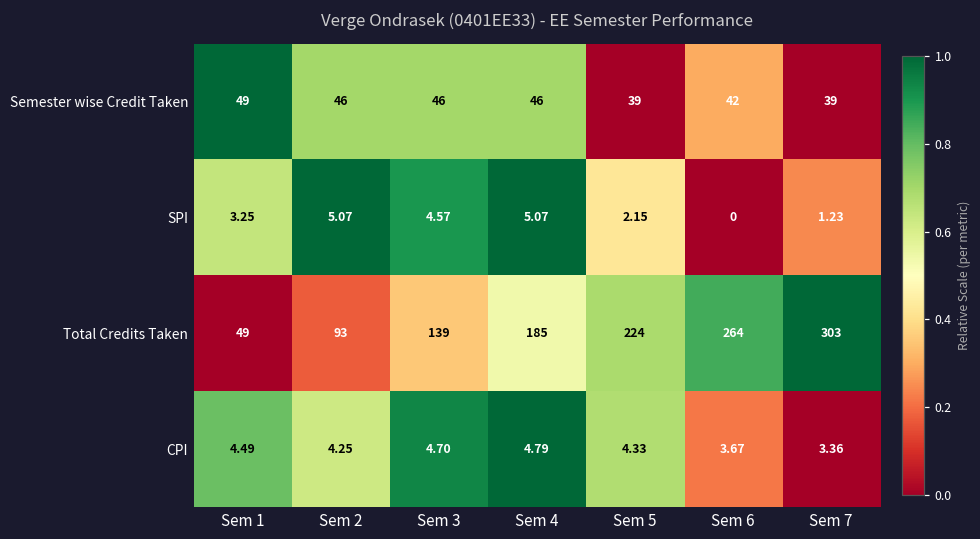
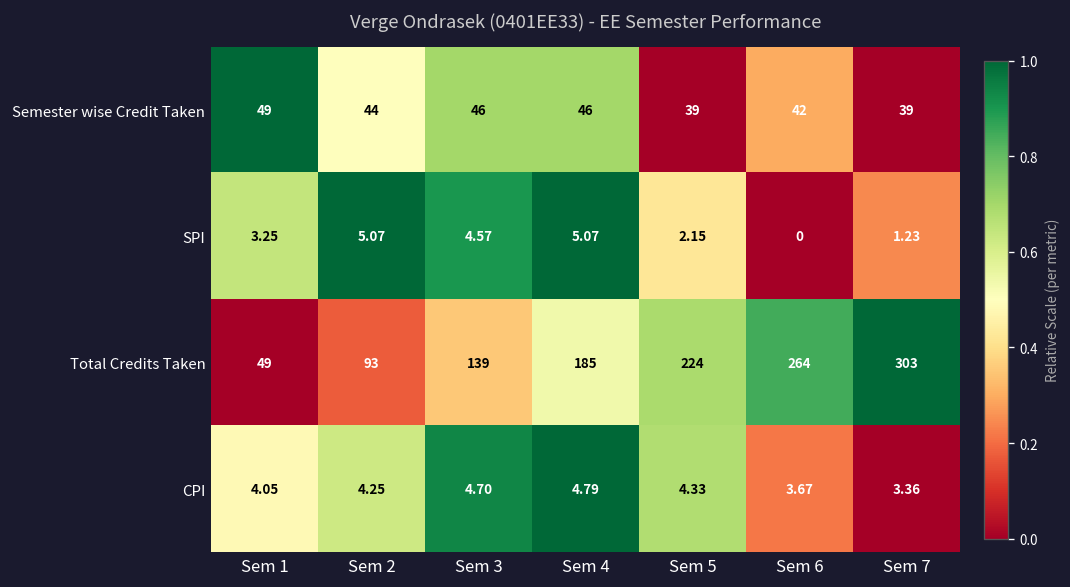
Semester wise Credit Taken, Sem 2: 46 -> 44
CPI, Sem 1: 4.49 -> 4.05
